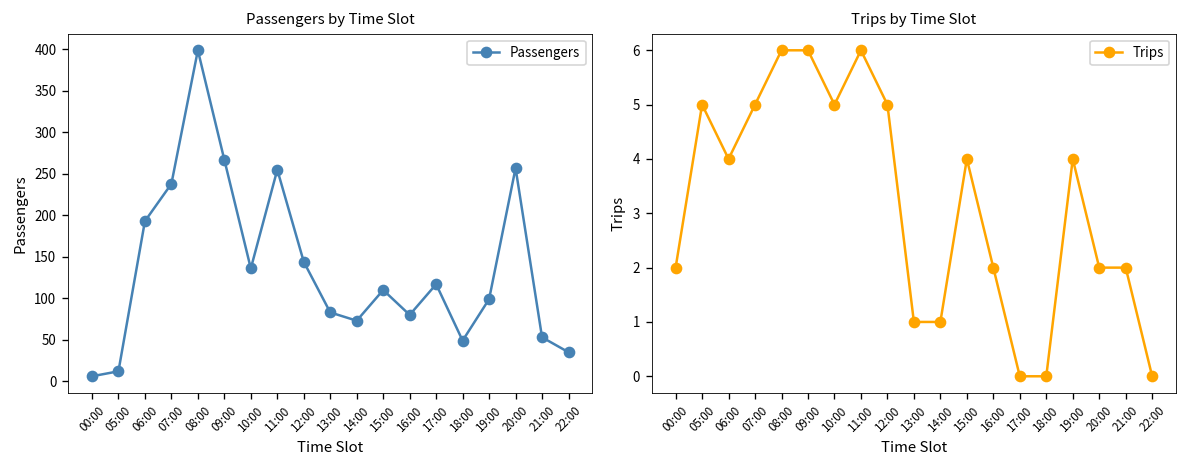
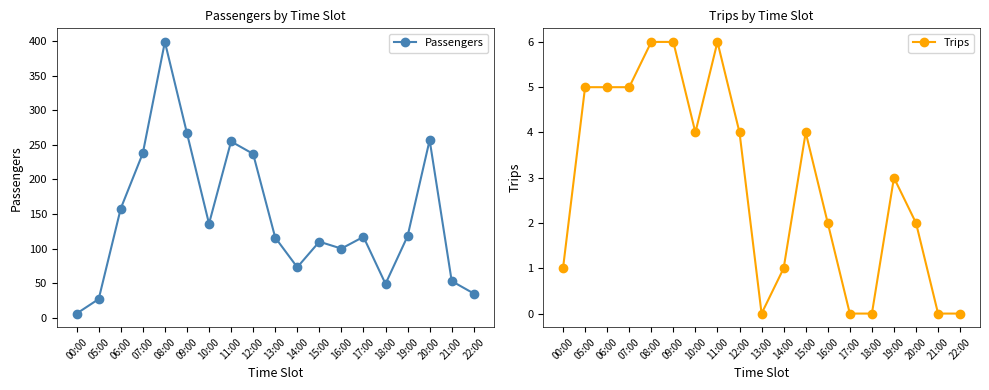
Passengers by Time Slot, 05:00: 10 -> 30
Passengers by Time Slot, 06:00: 190 -> 160
Passengers by Time Slot, 12:00: 140 -> 240
Passengers by Time Slot, 13:00: 80 -> 120
Passengers by Time Slot, 16:00: 80 -> 100
Passengers by Time Slot, 19:00: 100 -> 120
Trips by Time Slot, 00:00: 2 -> 1
Trips by Time Slot, 06:00: 4 -> 5
Trips by Time Slot, 10:00: 5 -> 4
Trips by Time Slot, 12:00: 5 -> 4
Trips by Time Slot, 13:00: 1 -> 0
Trips by Time Slot, 19:00: 4 -> 3
Trips by Time Slot, 21:00: 2 -> 0
